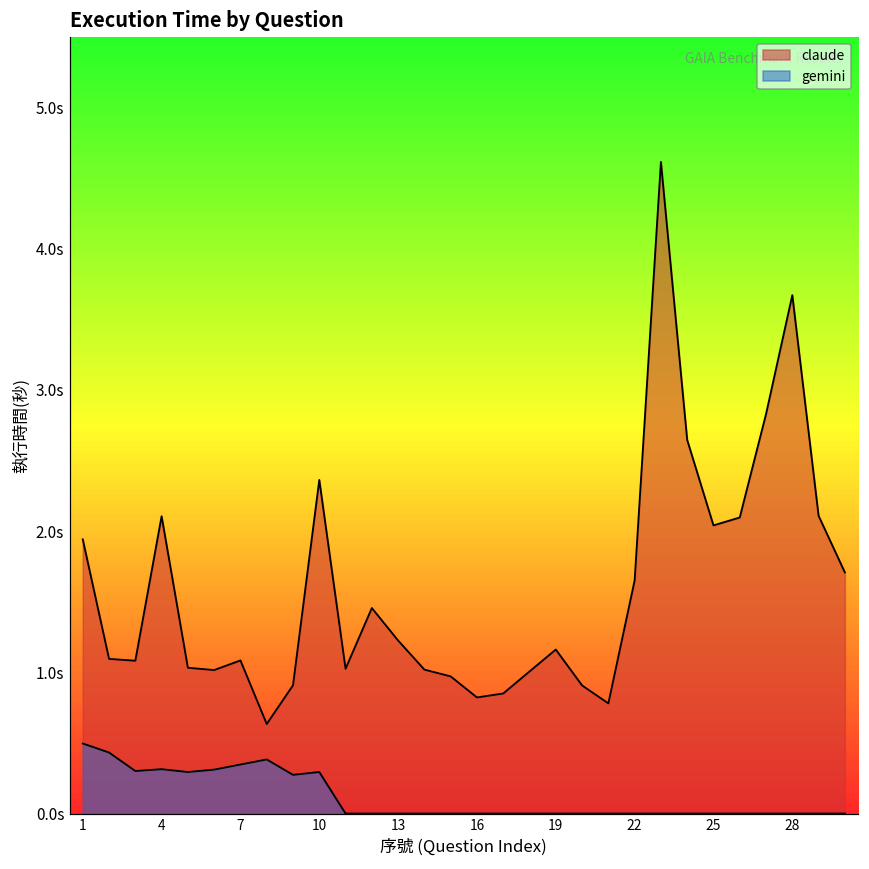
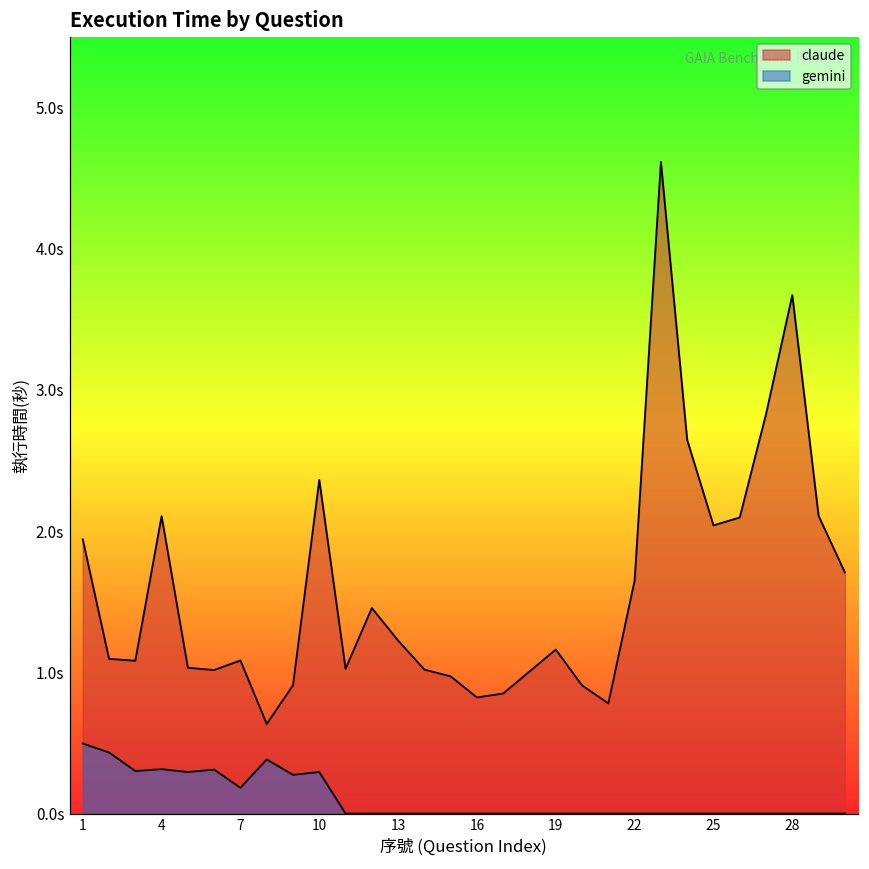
gemini, 7: 0.35s -> 0.18s
